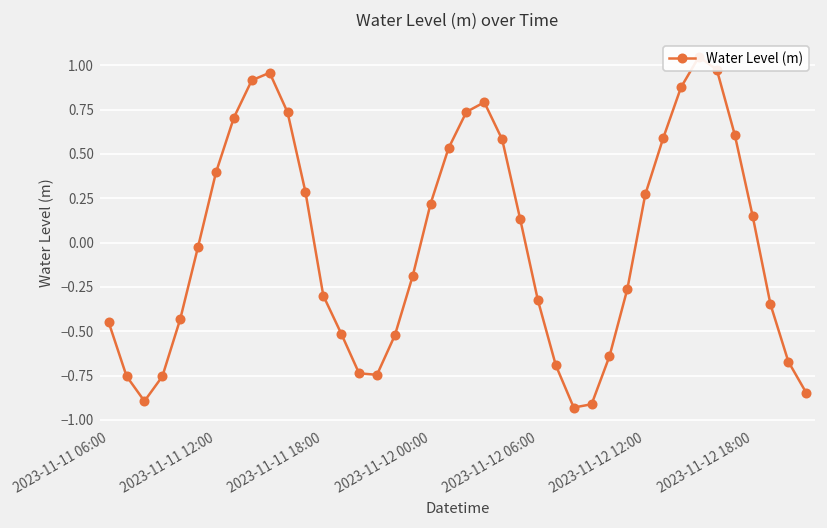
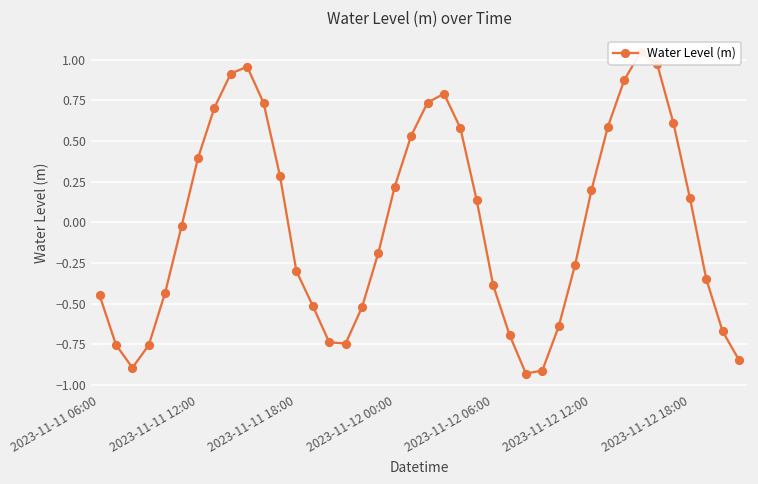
2023-11-12 06:00: -0.33 -> -0.39
2023-11-12 12:00: 0.27 -> 0.20
